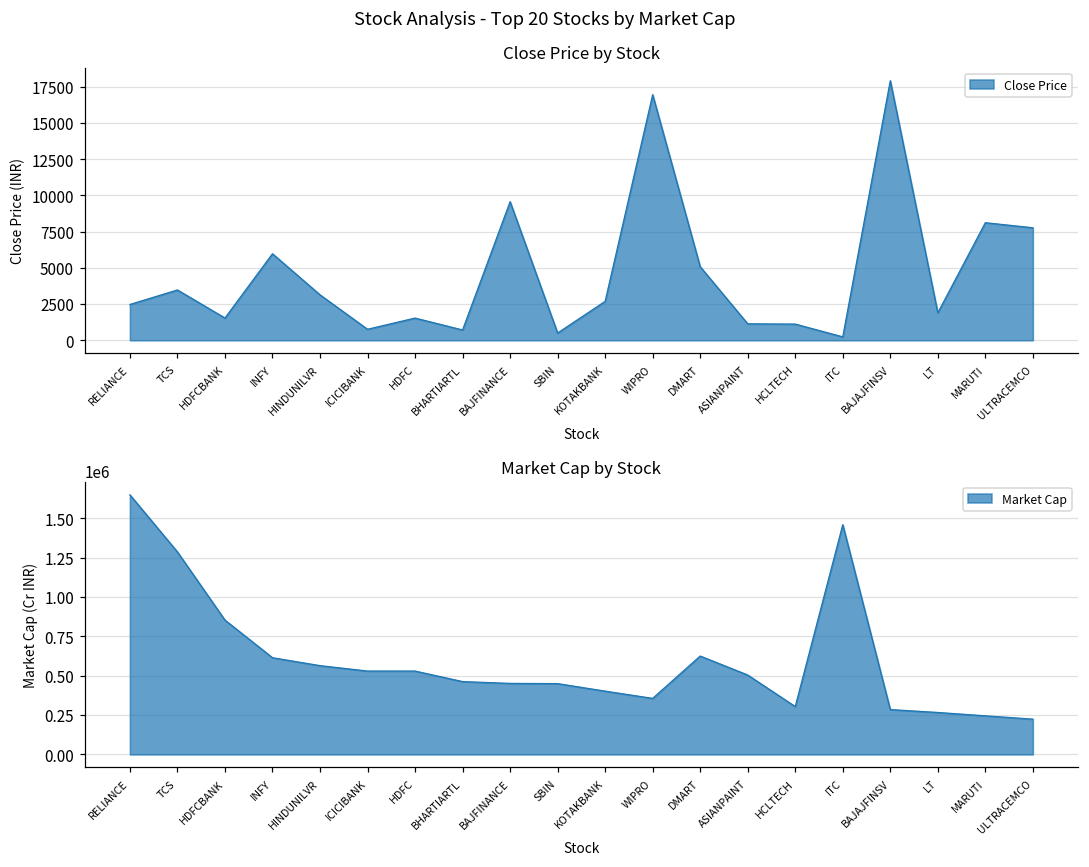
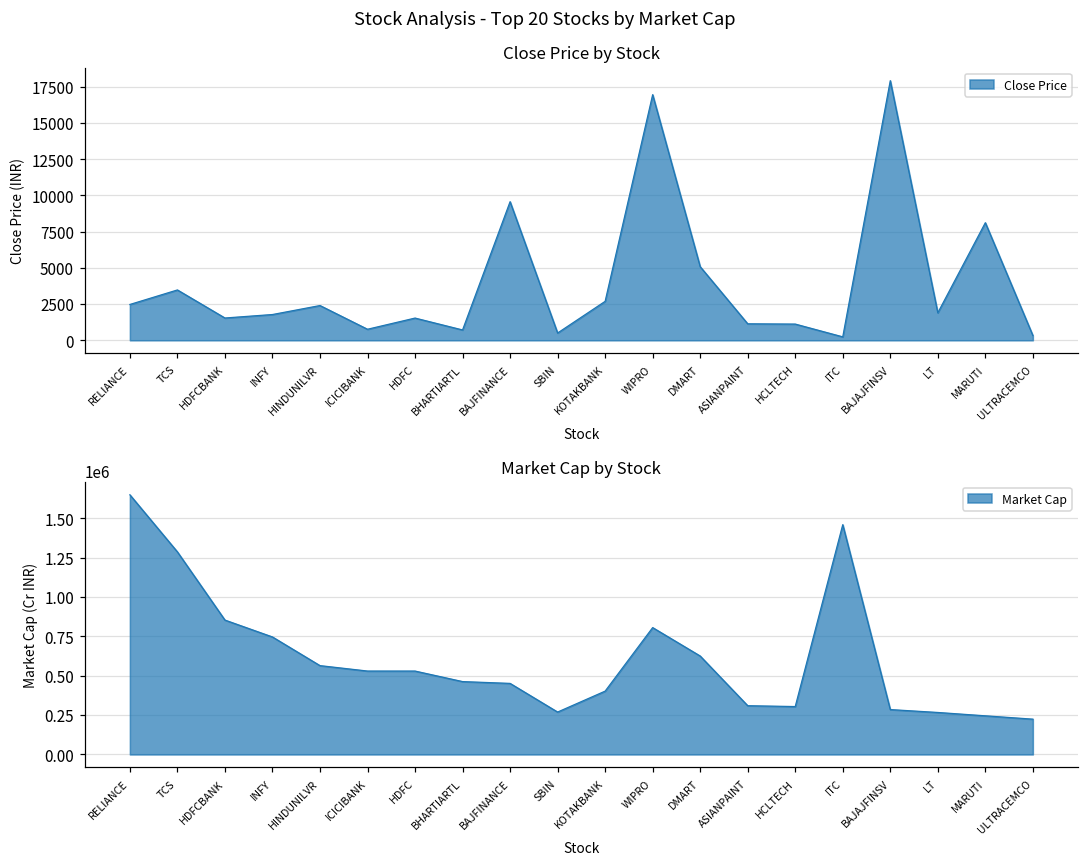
Close Price by Stock, INFY: 6000 -> 1800
Close Price by Stock, HINDUNILVR: 3100 -> 2400
Close Price by Stock, ULTRACEMCO: 7800 -> 300
Market Cap by Stock, INFY: 610000 -> 750000
Market Cap by Stock, SBIN: 450000 -> 270000
Market Cap by Stock, WIPRO: 360000 -> 810000
Market Cap by Stock, ASIANPAINT: 500000 -> 310000
